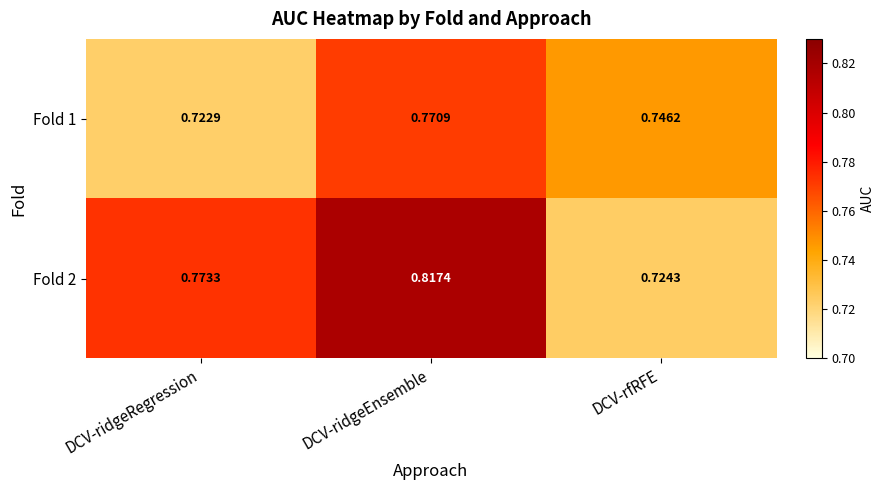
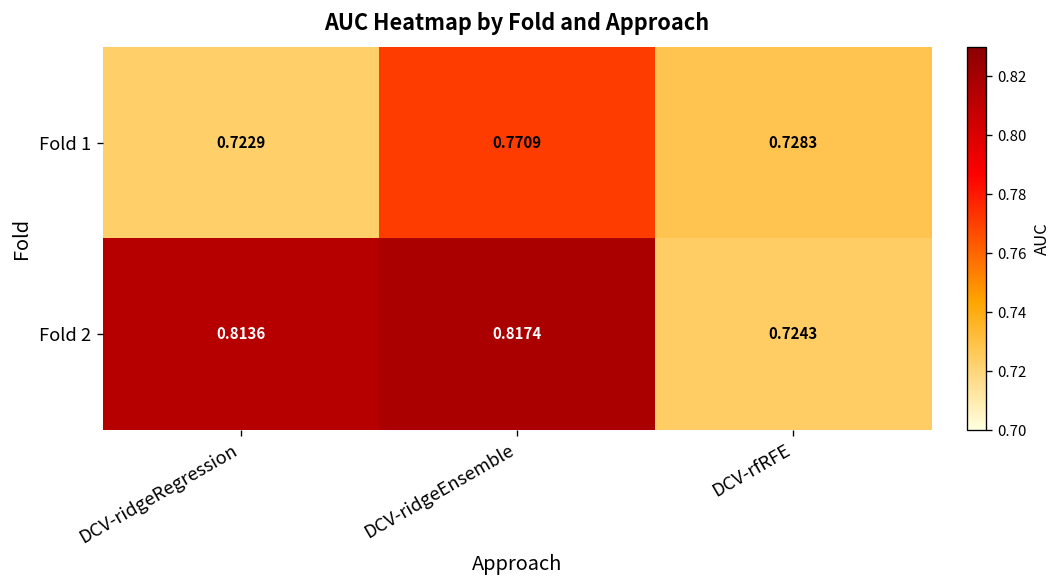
Fold 1, DCV-rfRFE: 0.7462 -> 0.7283
Fold 2, DCV-ridgeRegression: 0.7733 -> 0.8136
